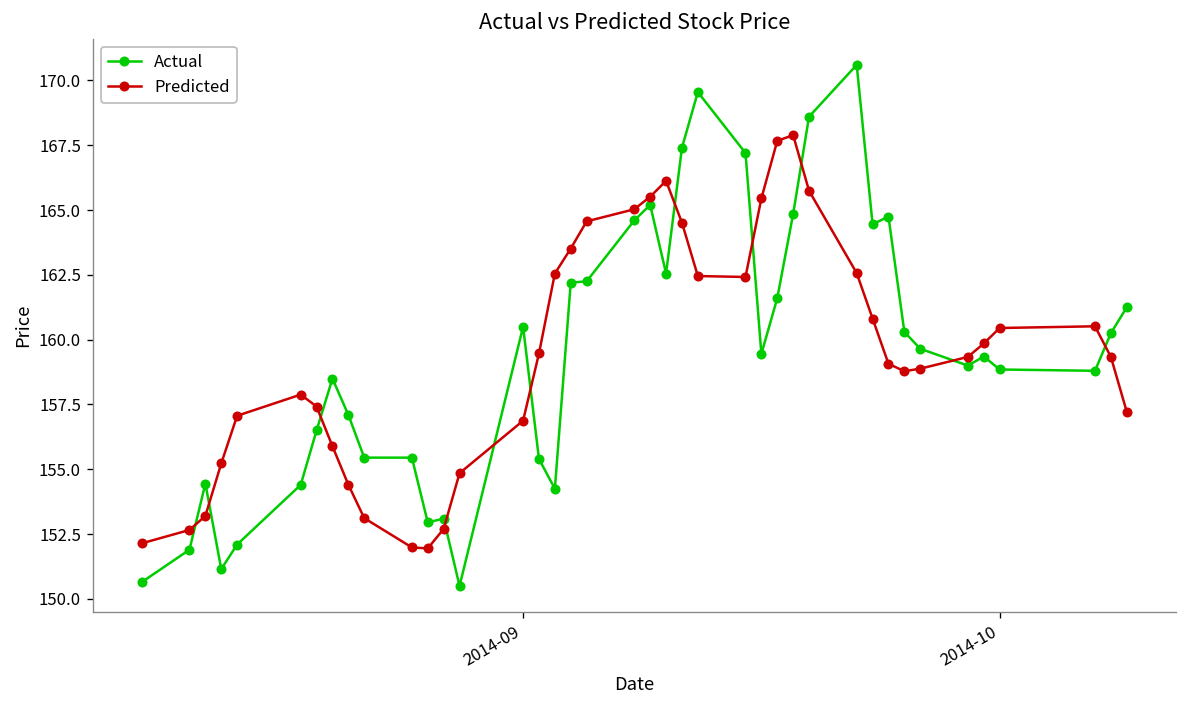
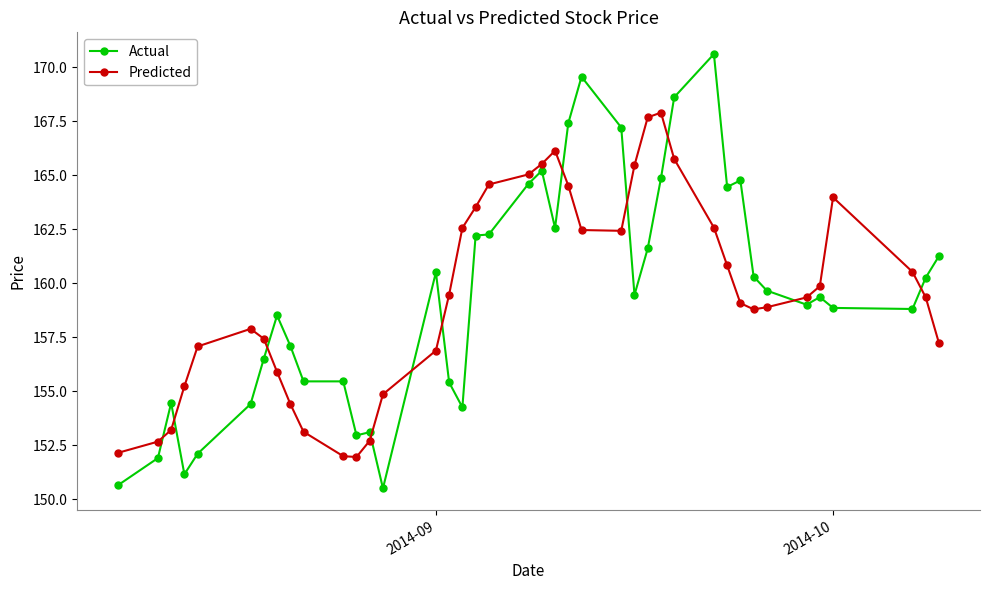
Predicted, 2014-10: 160.5 -> 164.0
